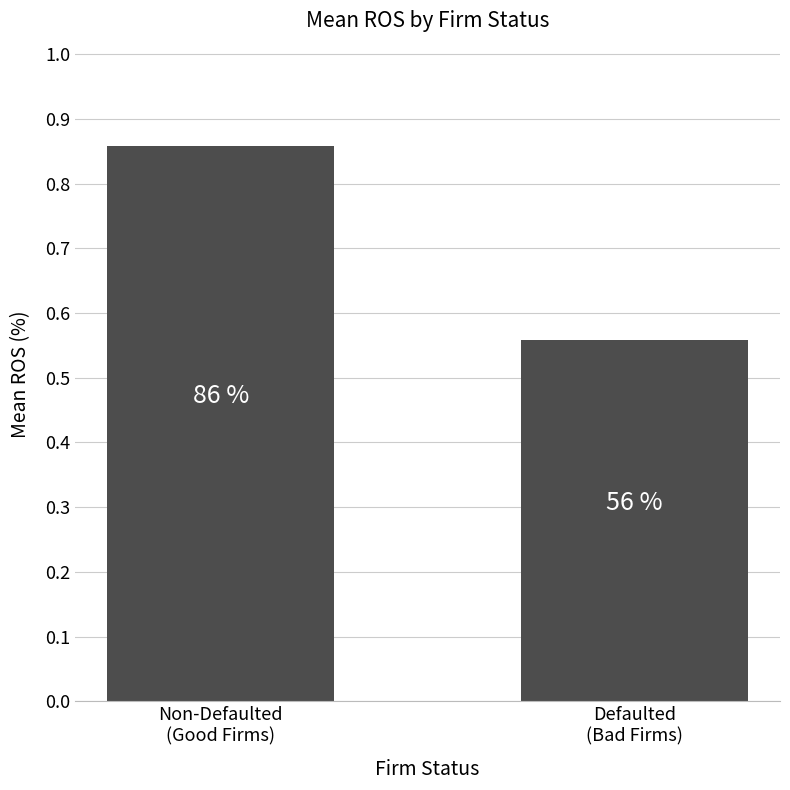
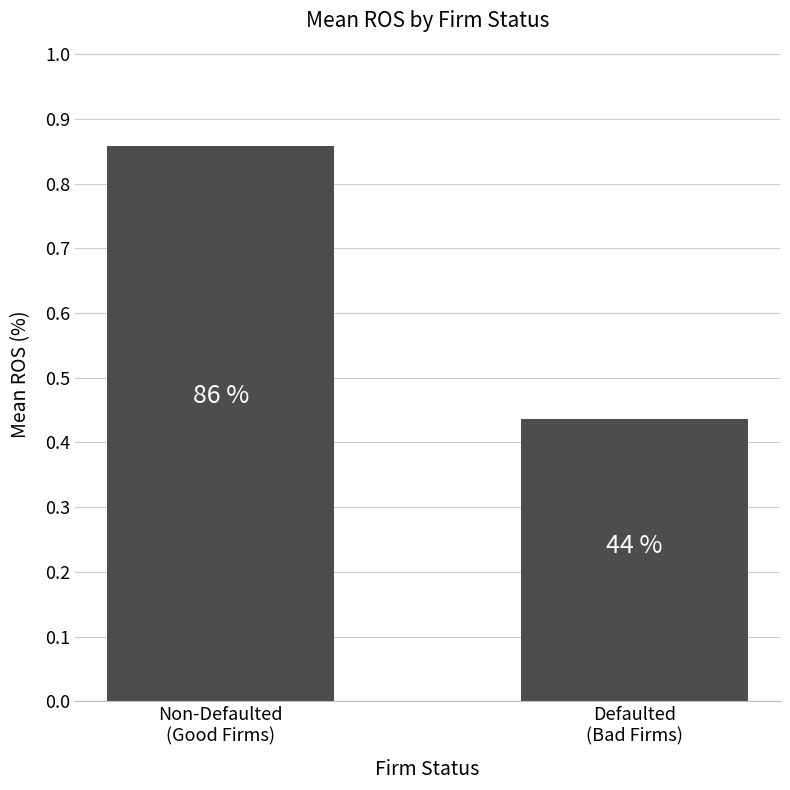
Defaulted (Bad Firms): 56 % -> 44 %
